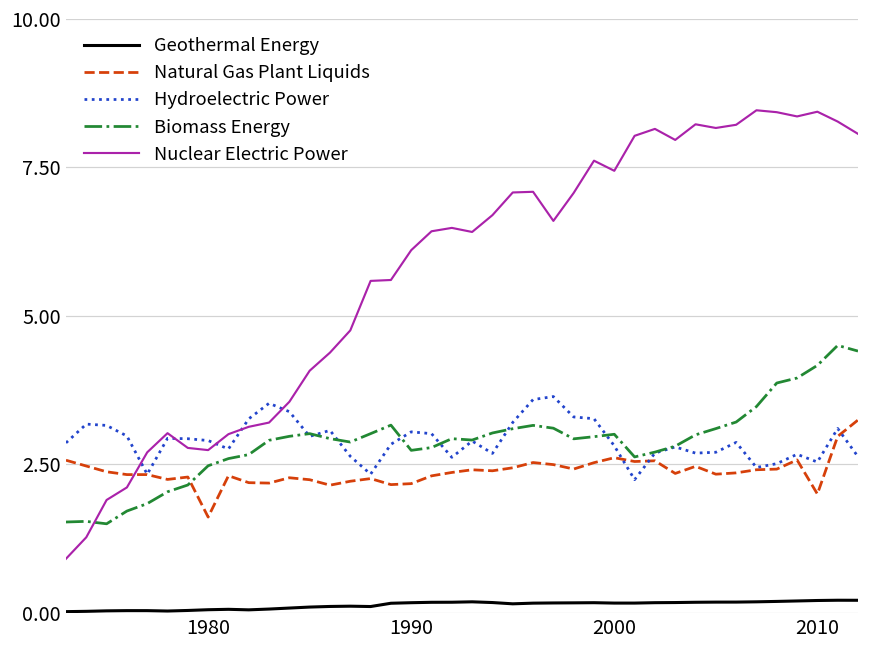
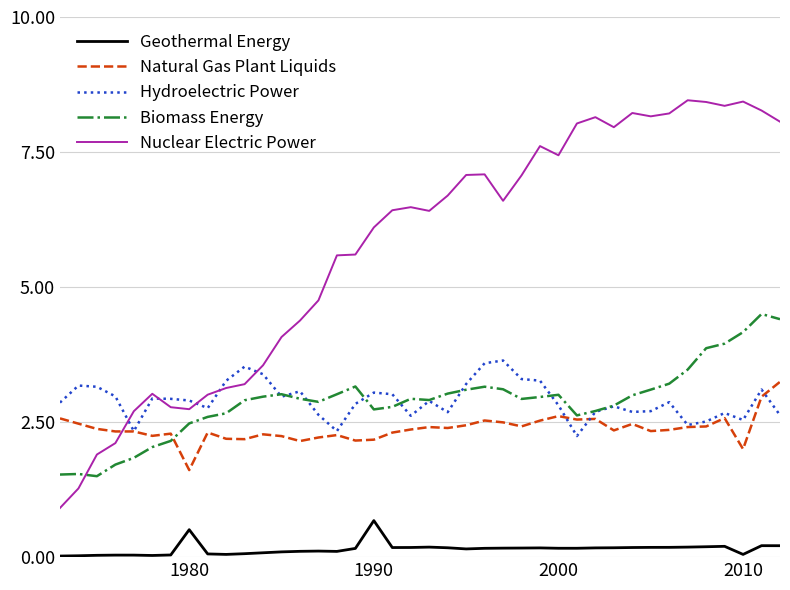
Geothermal Energy, 1980: 0.1 -> 0.5
Geothermal Energy, 1990: 0.2 -> 0.7
Geothermal Energy, 2010: 0.2 -> 0.1
